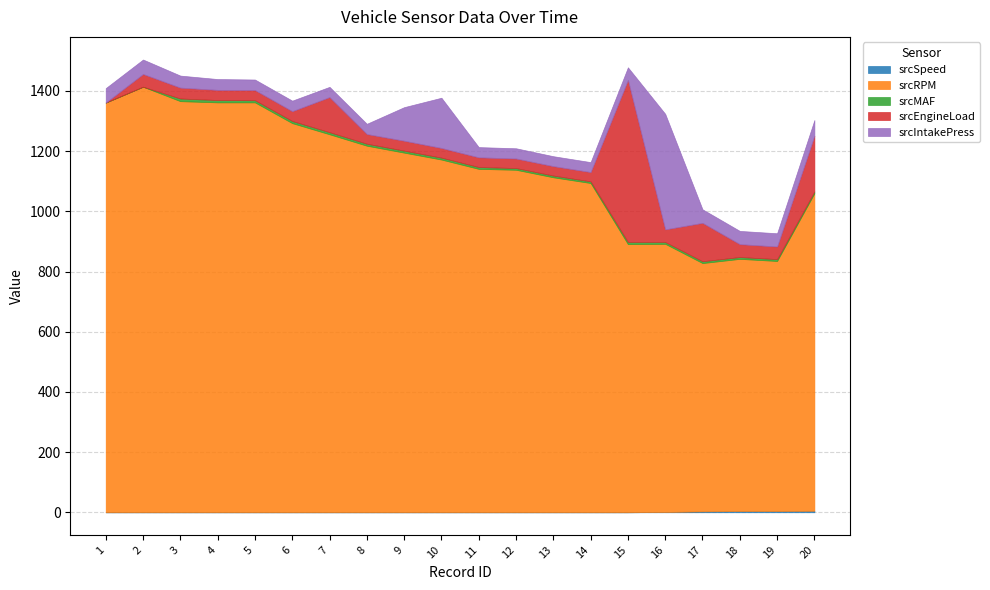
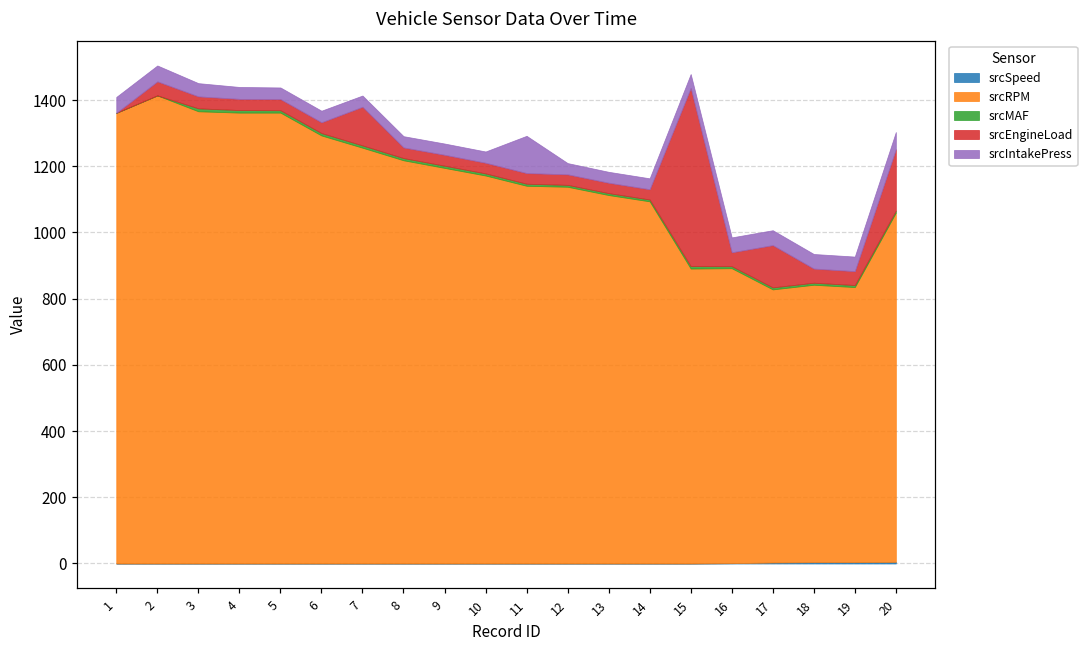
srcIntakePress, 9: 110 -> 30
srcIntakePress, 10: 170 -> 30
srcIntakePress, 11: 30 -> 110
srcIntakePress, 16: 380 -> 50
